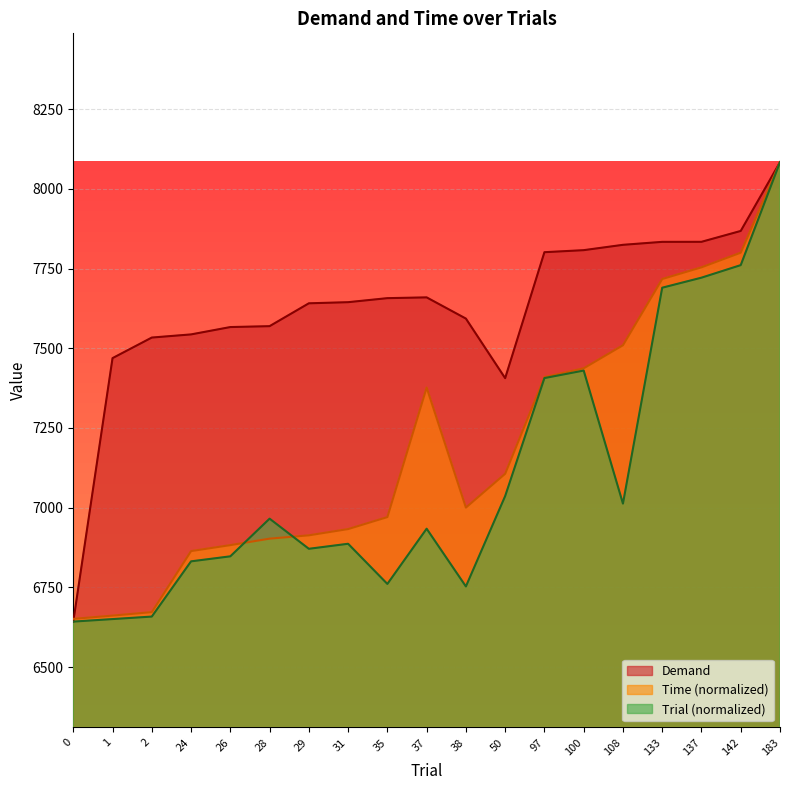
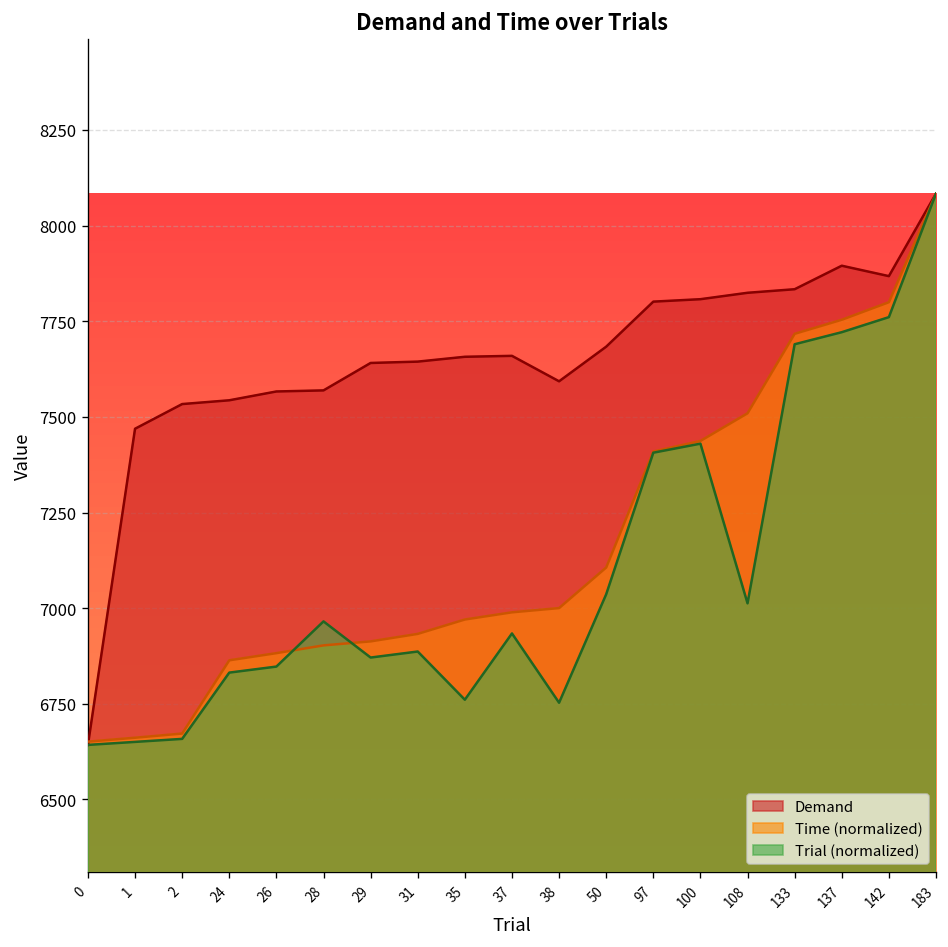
Time (normalized), 37: 7380 -> 6990
Demand, 50: 7410 -> 7680
Demand, 137: 7830 -> 7900
